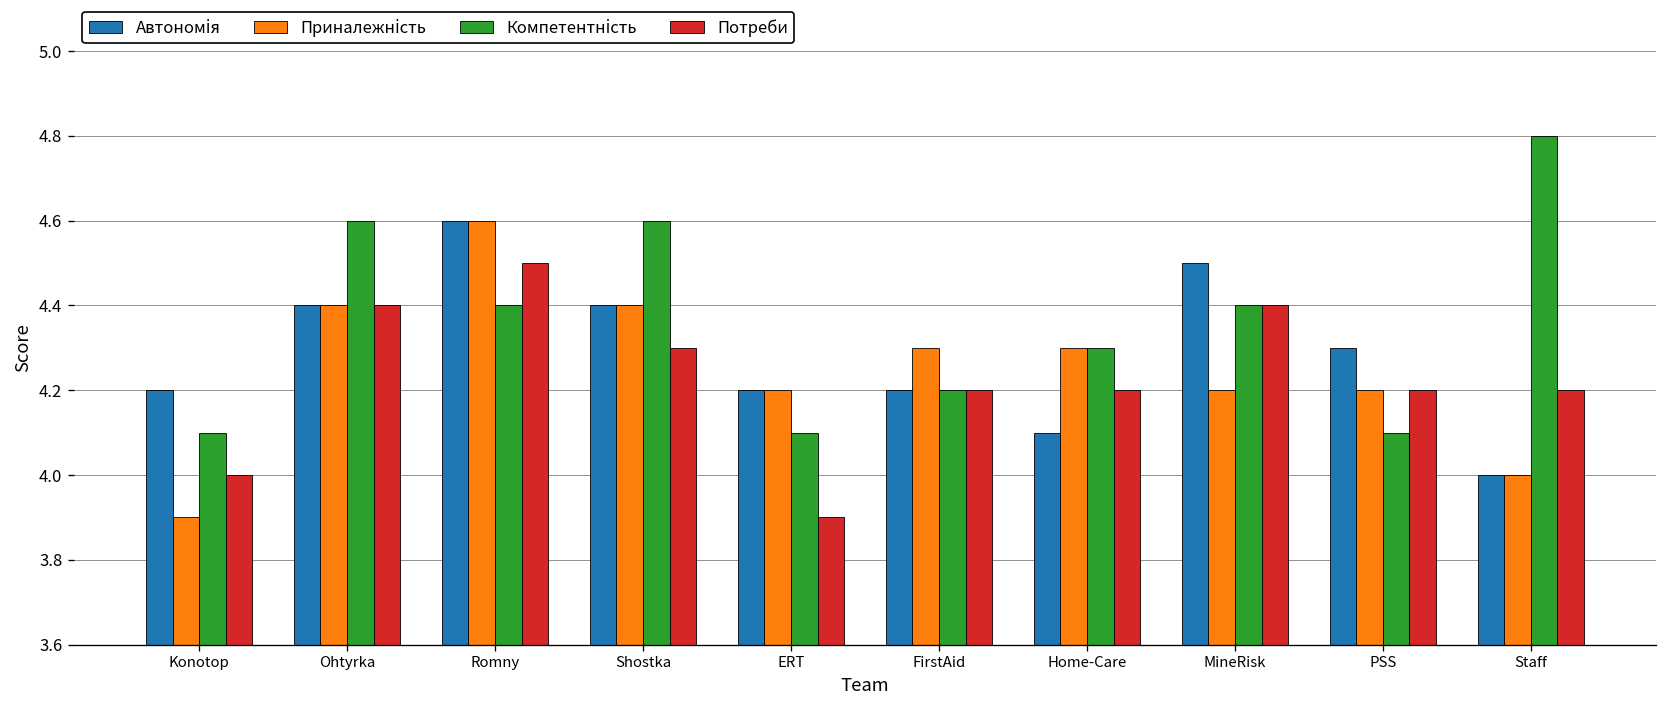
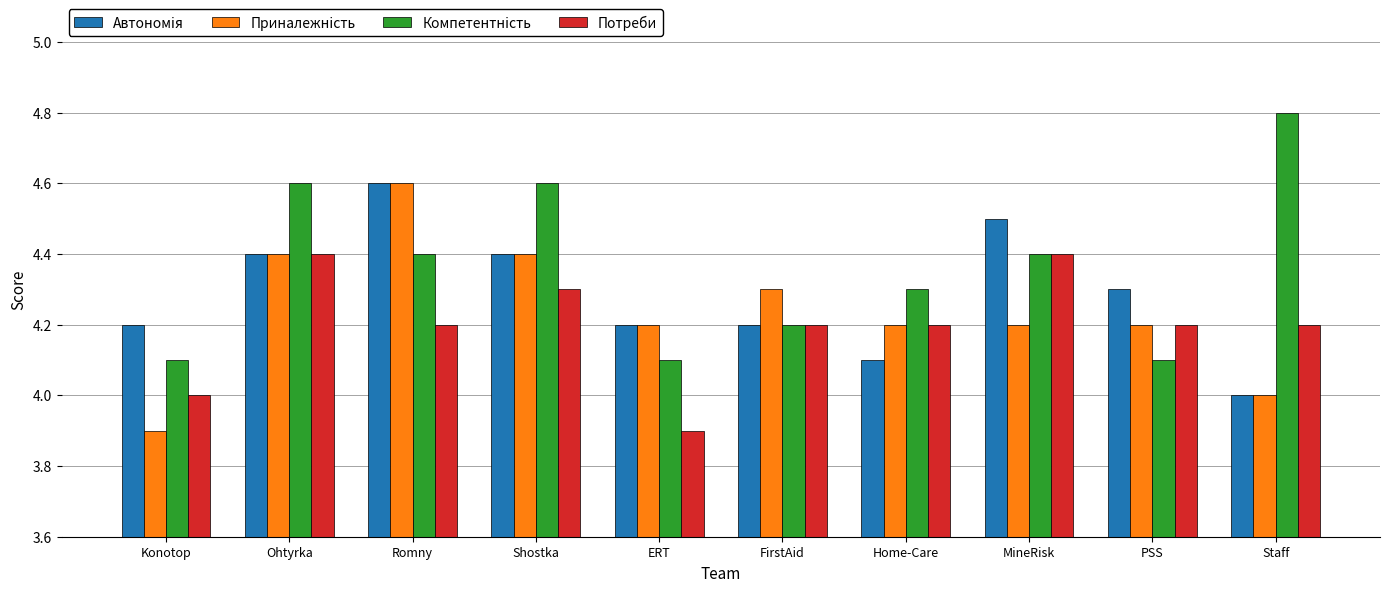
Потреби, Romny: 4.5 -> 4.2
Приналежність, Home-Care: 4.3 -> 4.2
